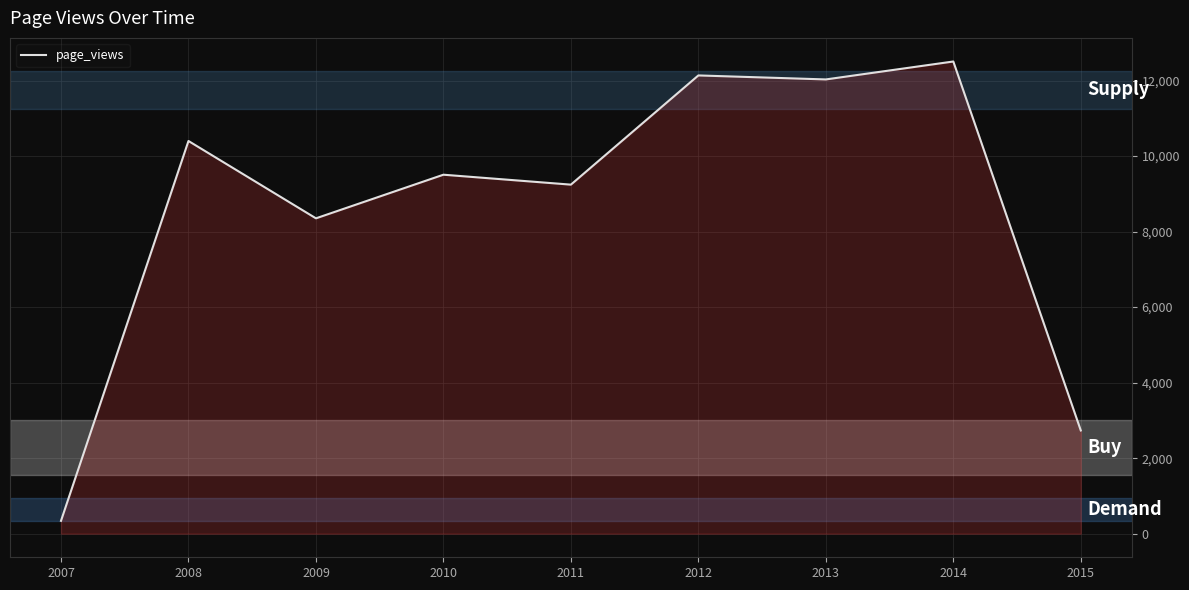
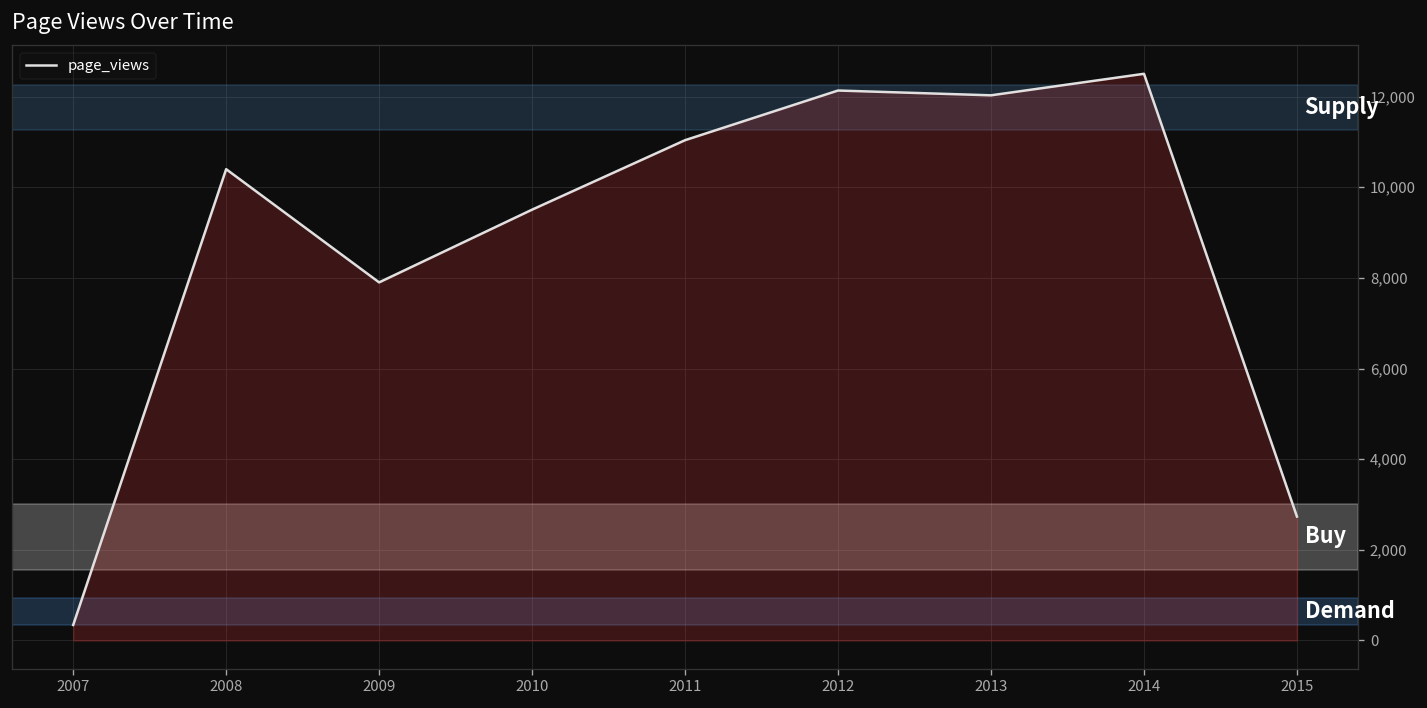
2009: 8,400 -> 7,900
2011: 9,200 -> 11,000
